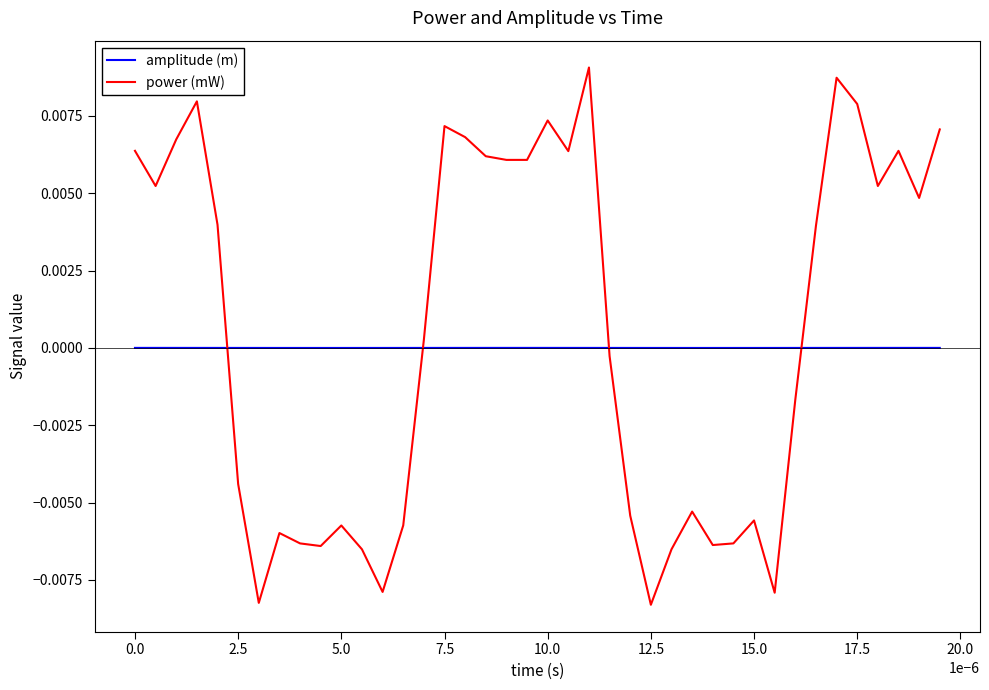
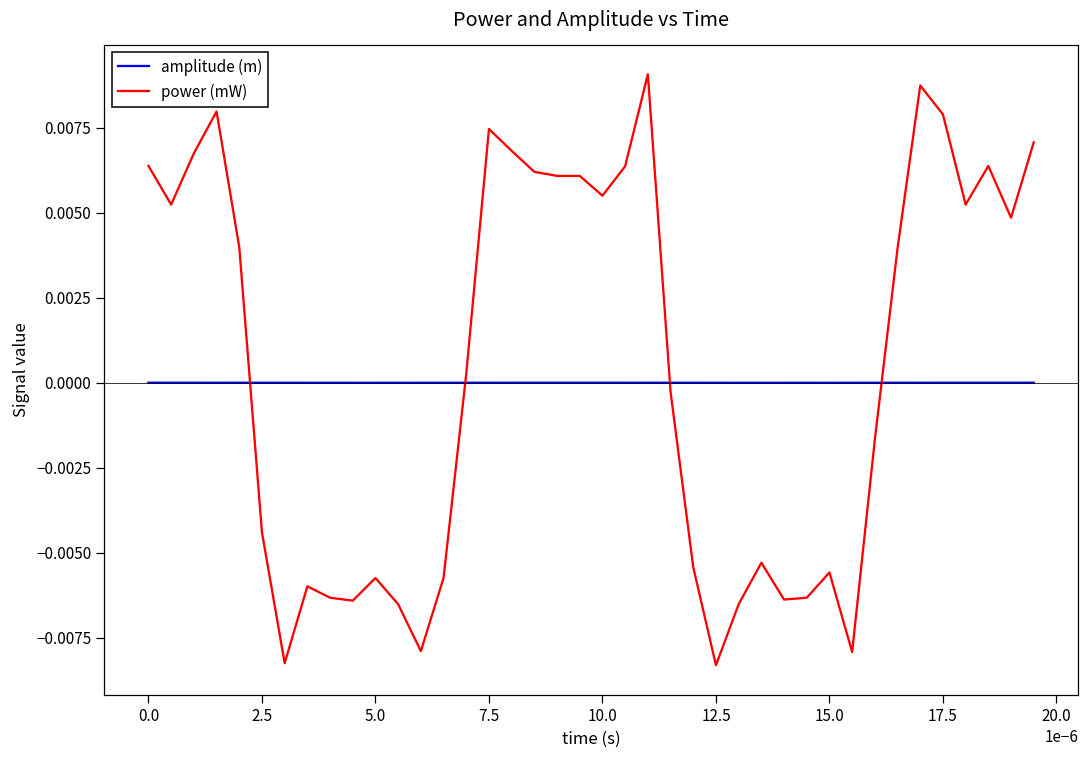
power (mW), 7.5: 0.0072 -> 0.0075
power (mW), 10.0: 0.0074 -> 0.0055
